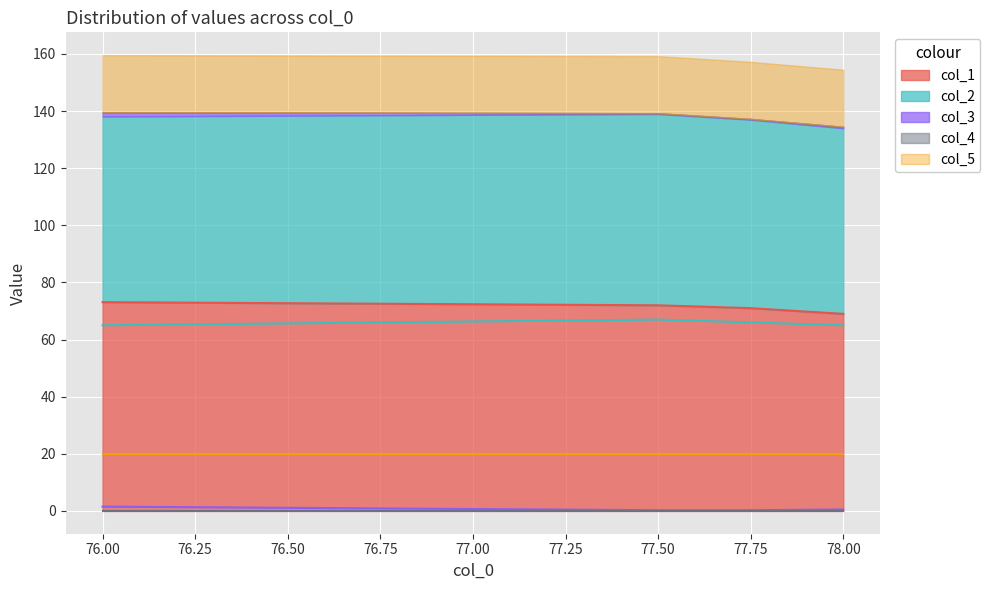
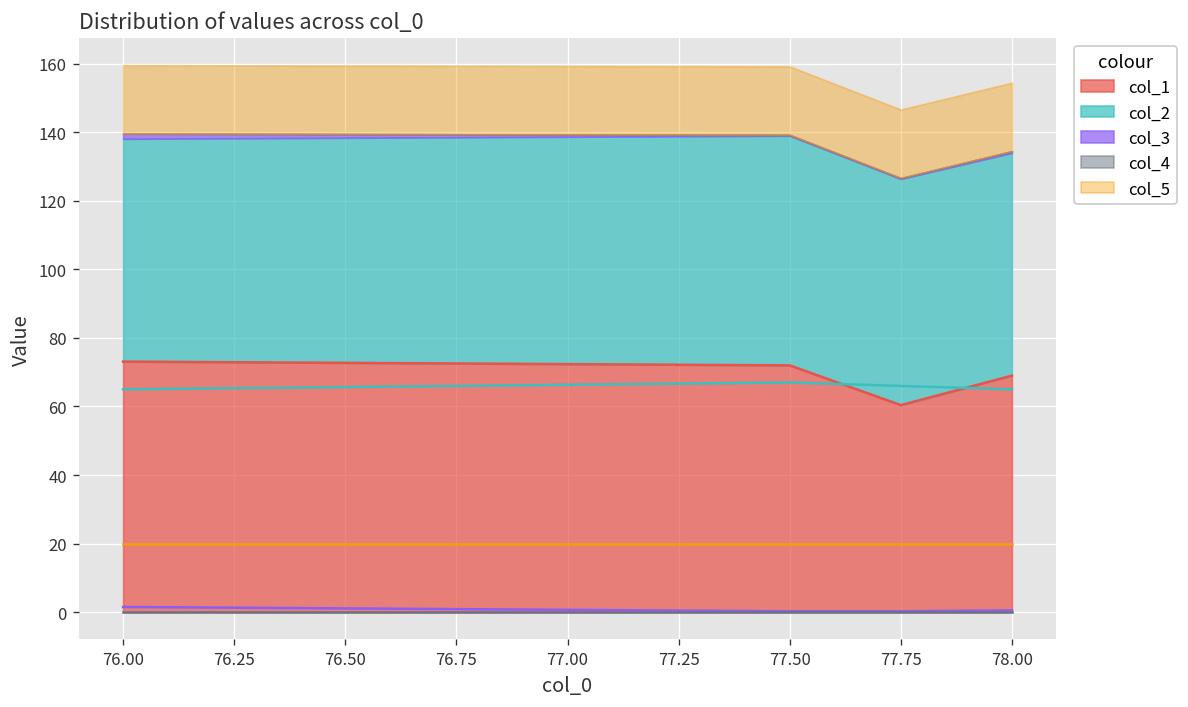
col_1, 77.75: 71 -> 60
